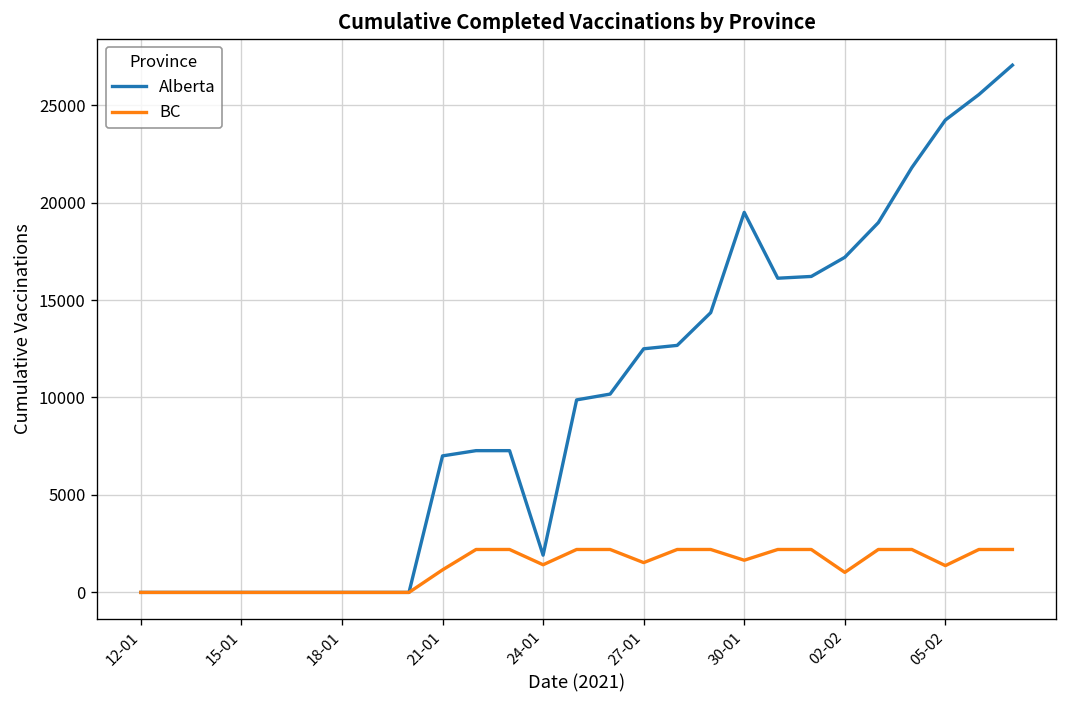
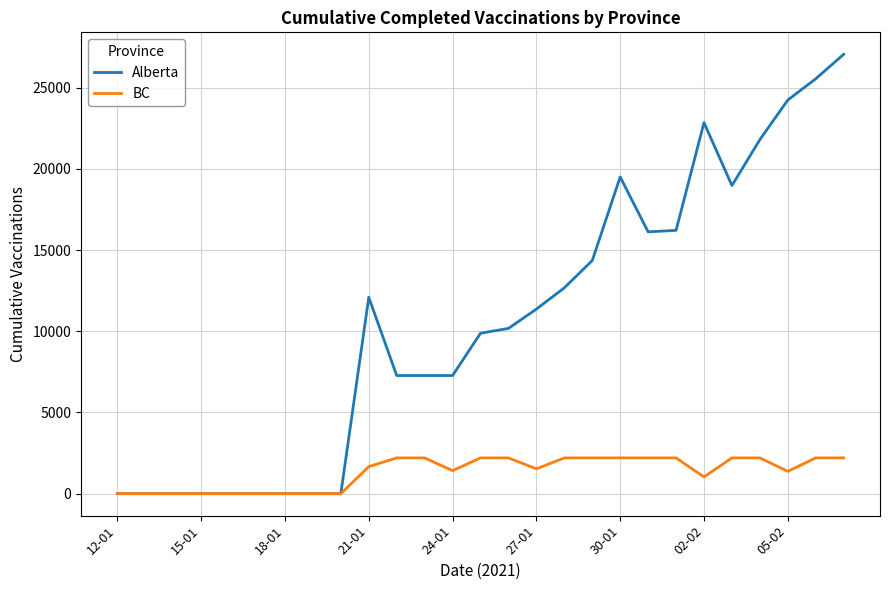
Alberta, 21-01: 7000 -> 12100
BC, 21-01: 1200 -> 1700
Alberta, 24-01: 1900 -> 7300
Alberta, 27-01: 12500 -> 11400
BC, 30-01: 1700 -> 2200
Alberta, 02-02: 17200 -> 22800
